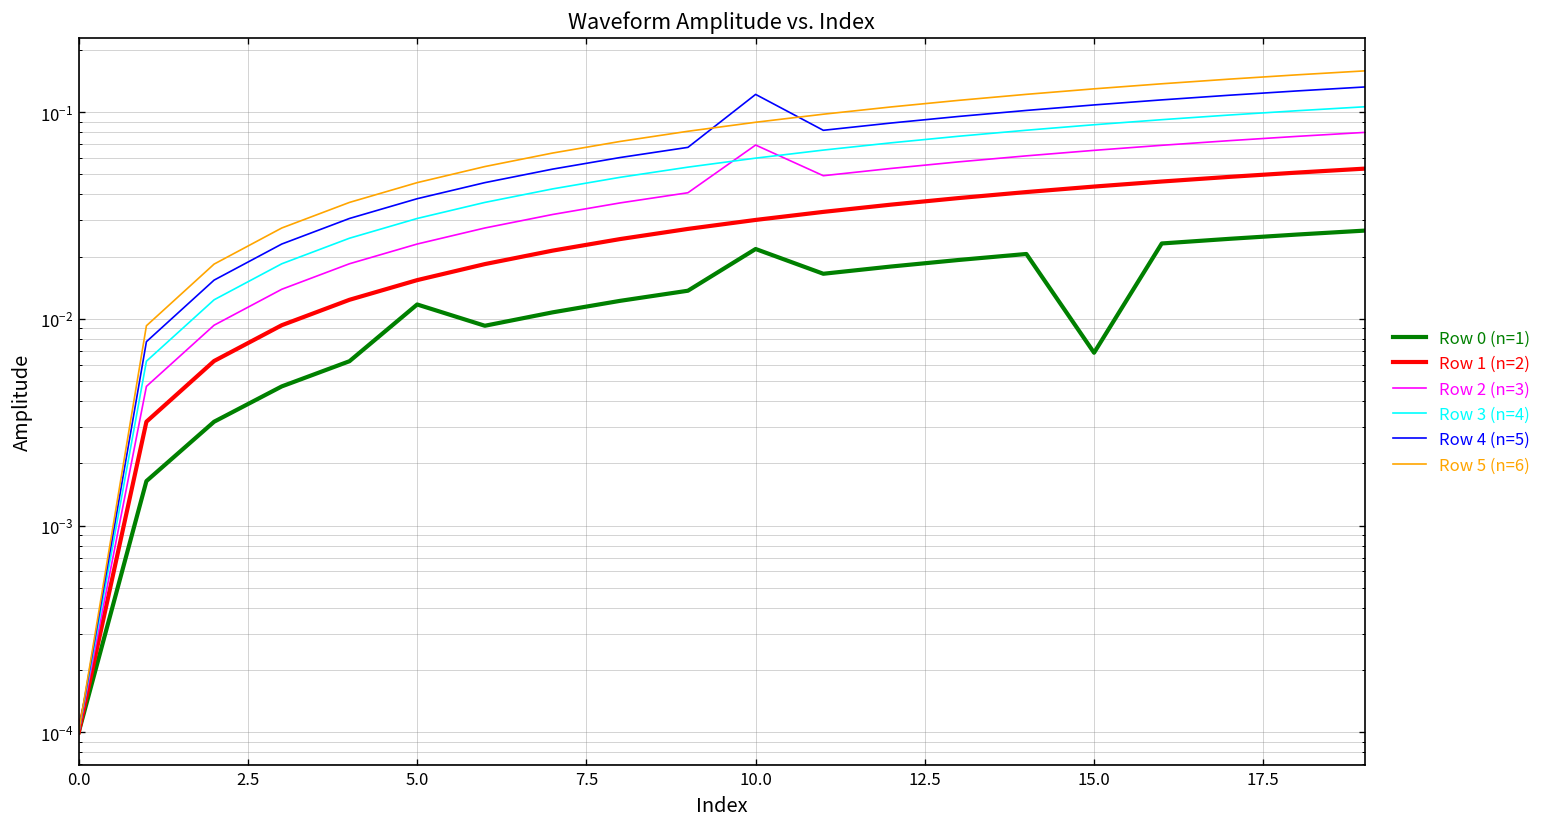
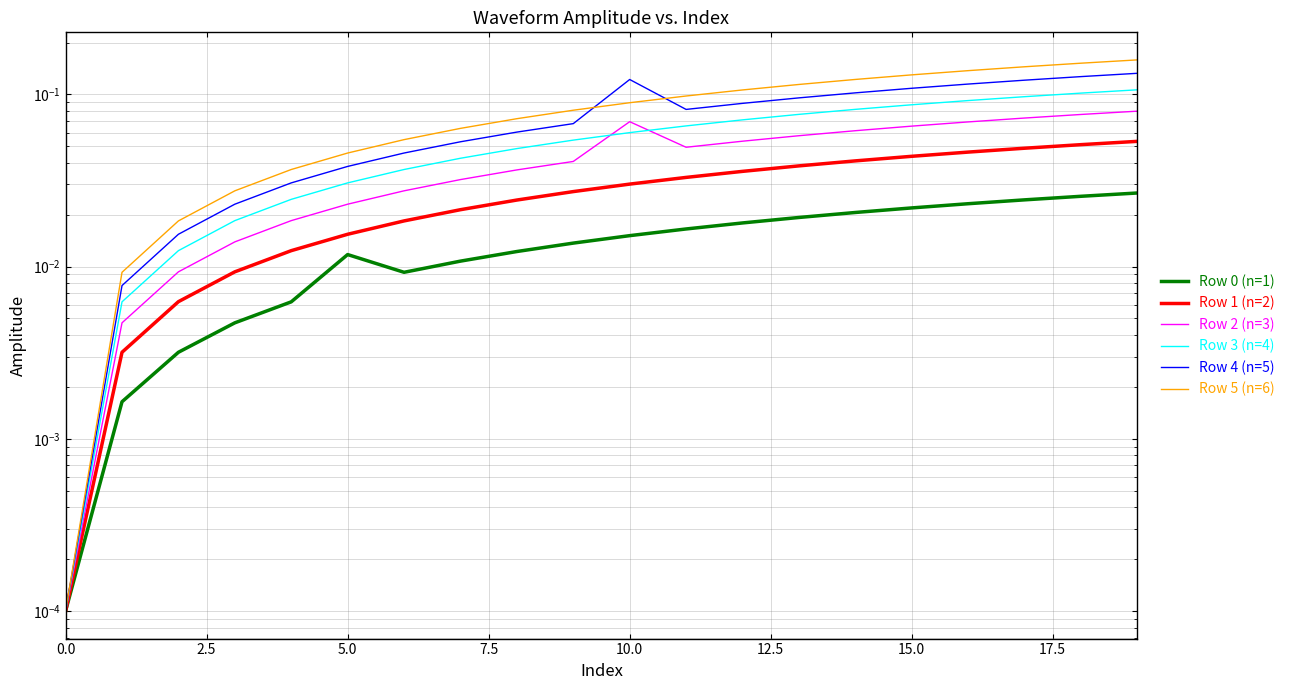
Row 0 (n=1), 10.0: 0.022 -> 0.015
Row 0 (n=1), 15.0: 0.0069 -> 0.022
